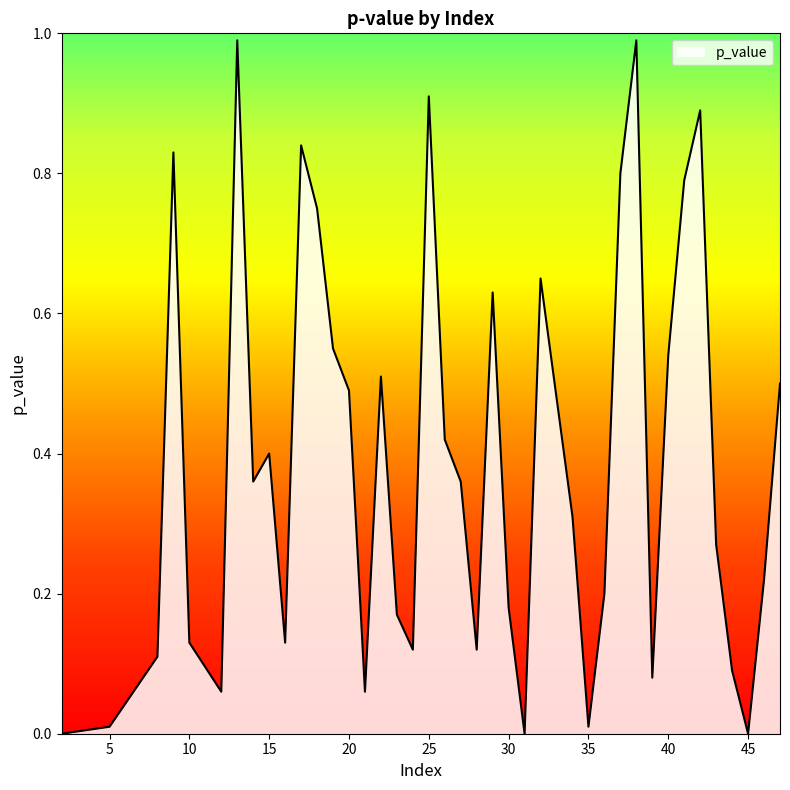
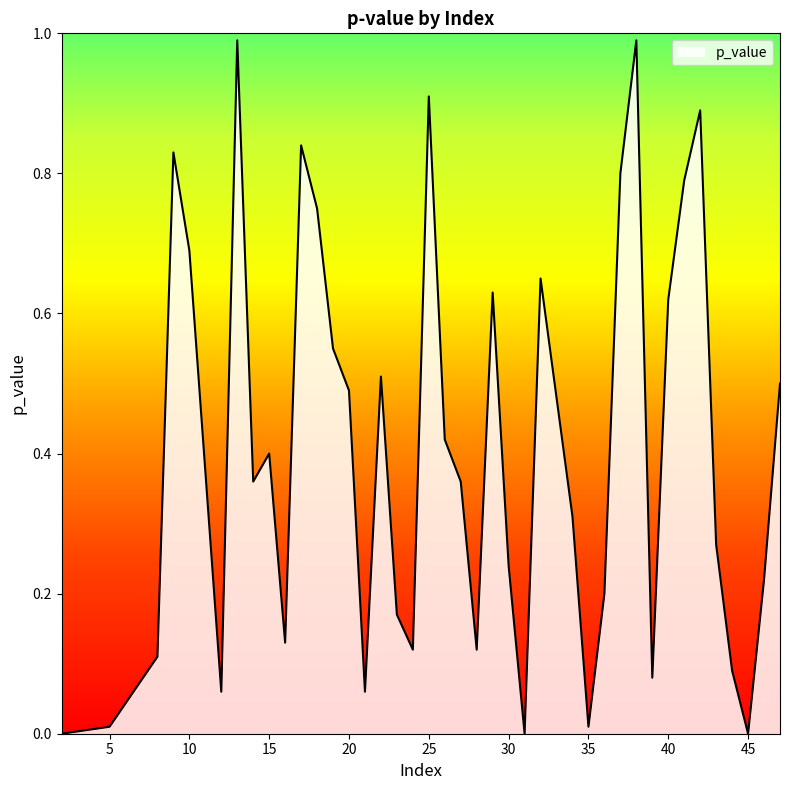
10: 0.13 -> 0.69
30: 0.18 -> 0.24
40: 0.54 -> 0.62
